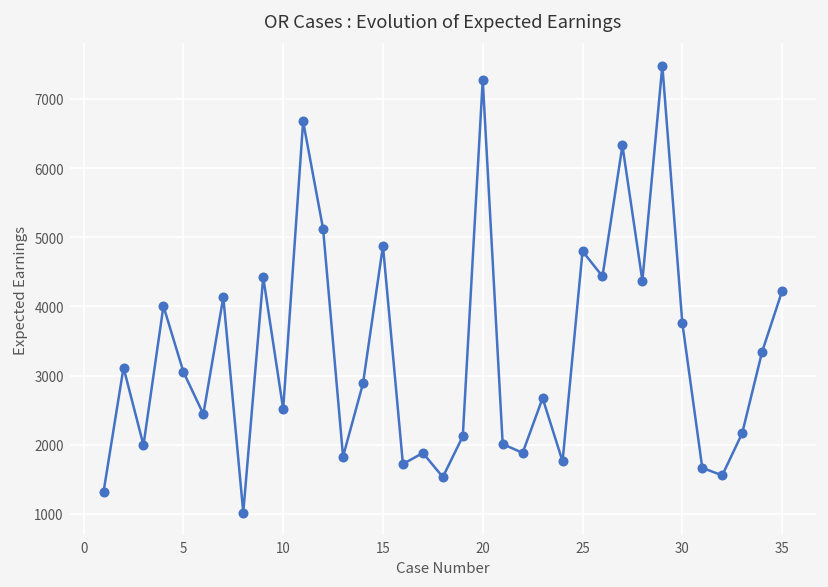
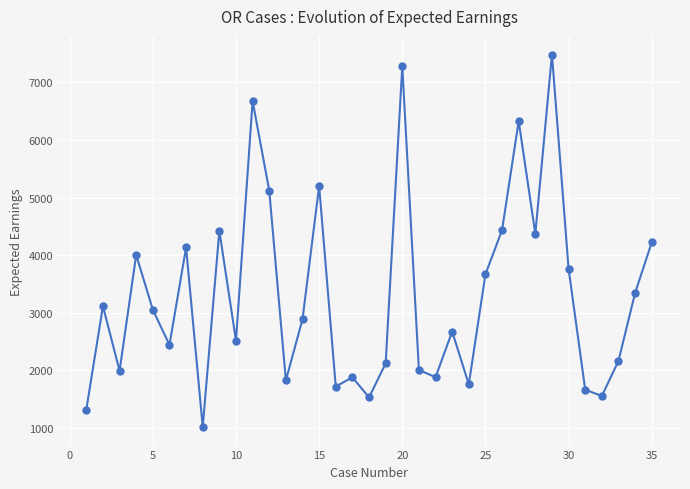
15: 4900 -> 5200
25: 4800 -> 3700
